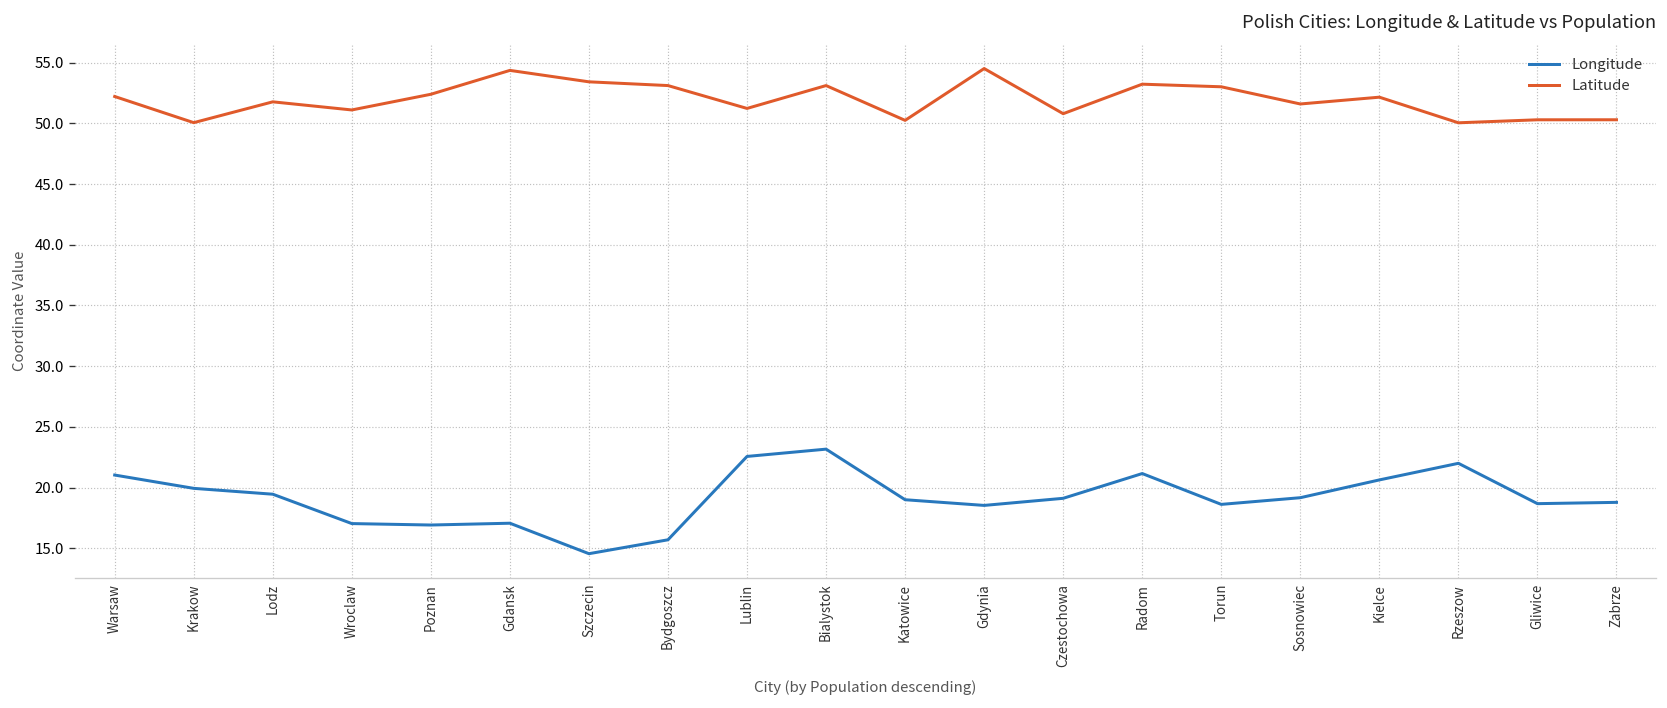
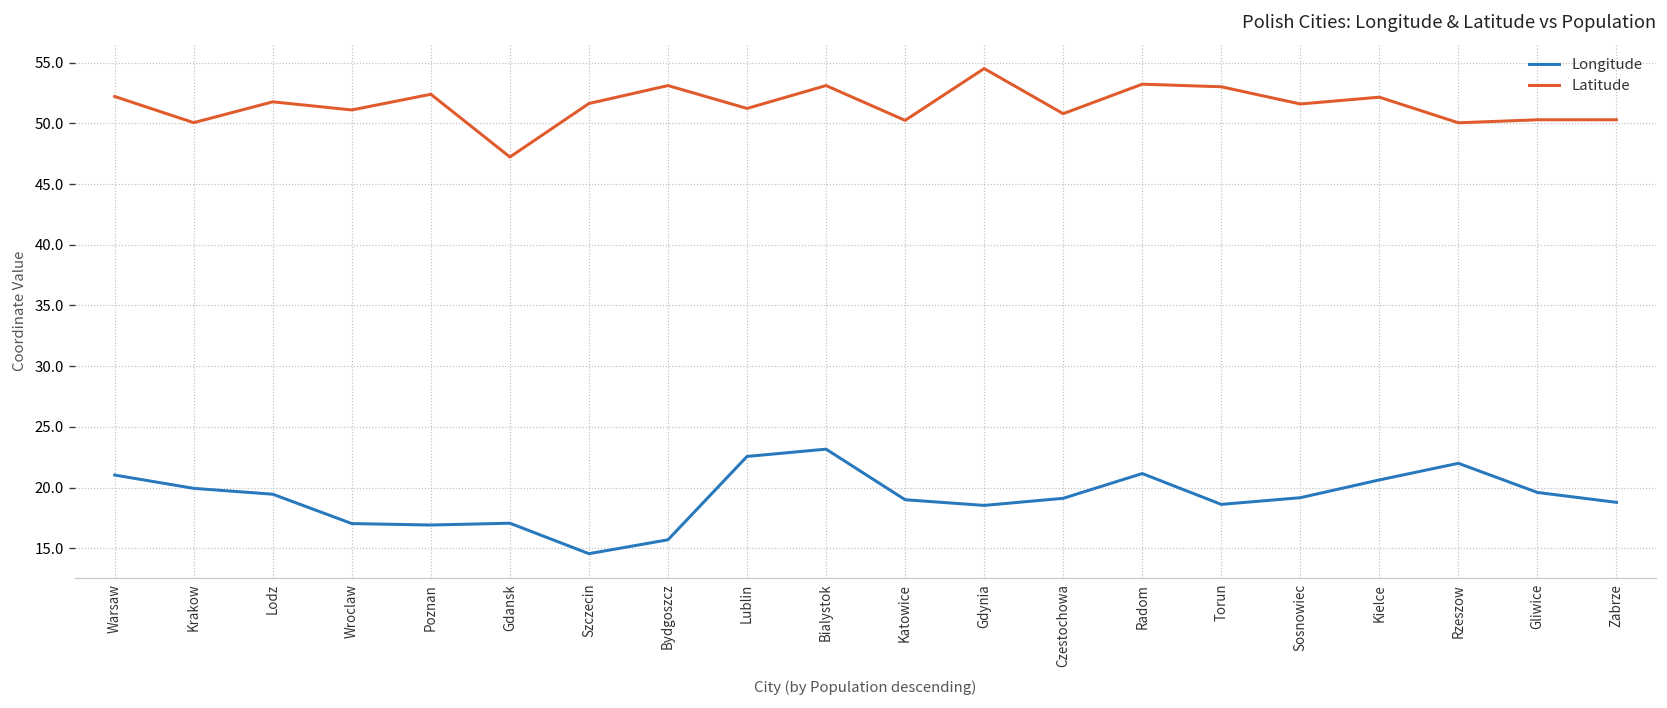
Latitude, Gdansk: 54.4 -> 47.2
Latitude, Szczecin: 53.4 -> 51.6
Longitude, Gliwice: 18.7 -> 19.6
